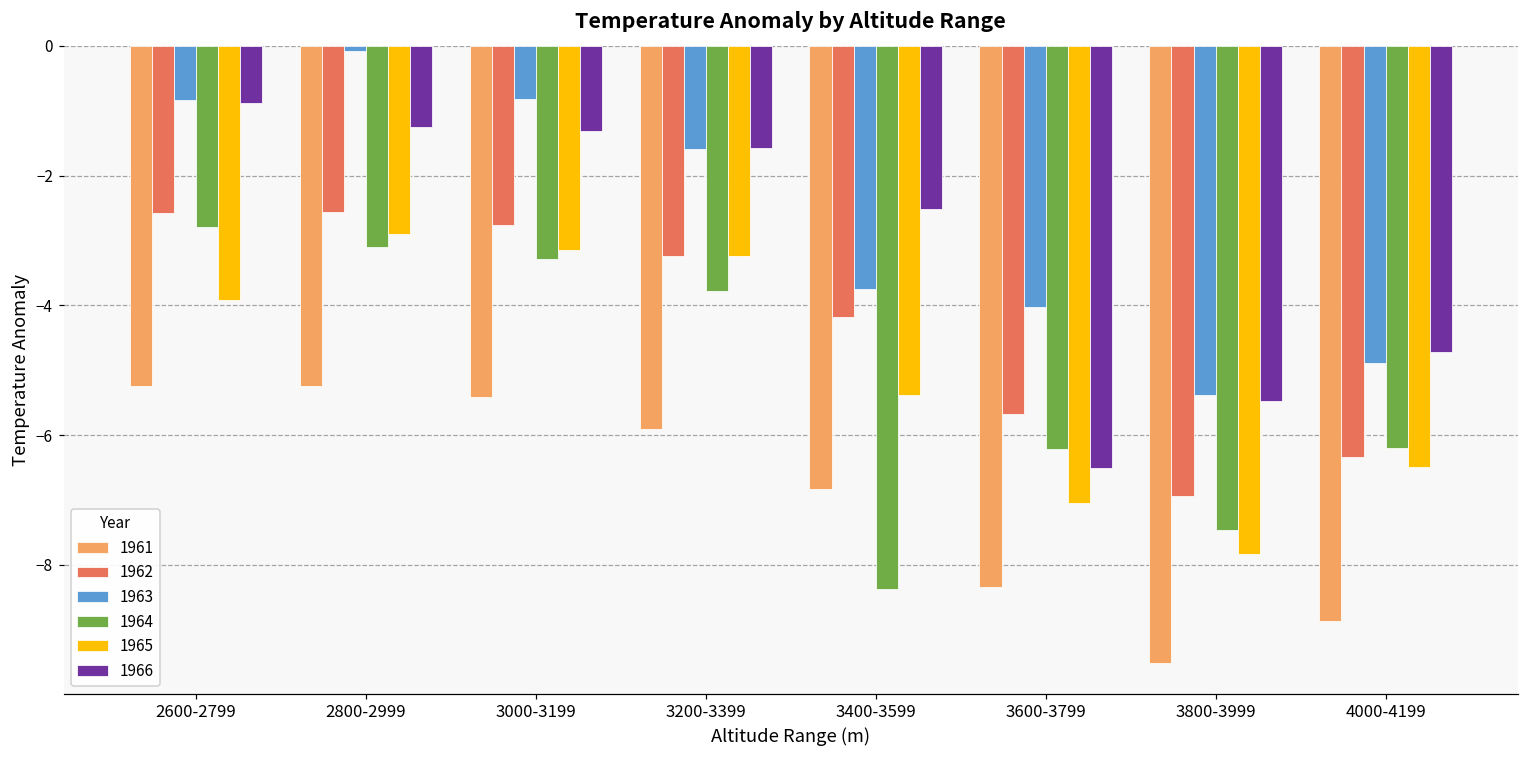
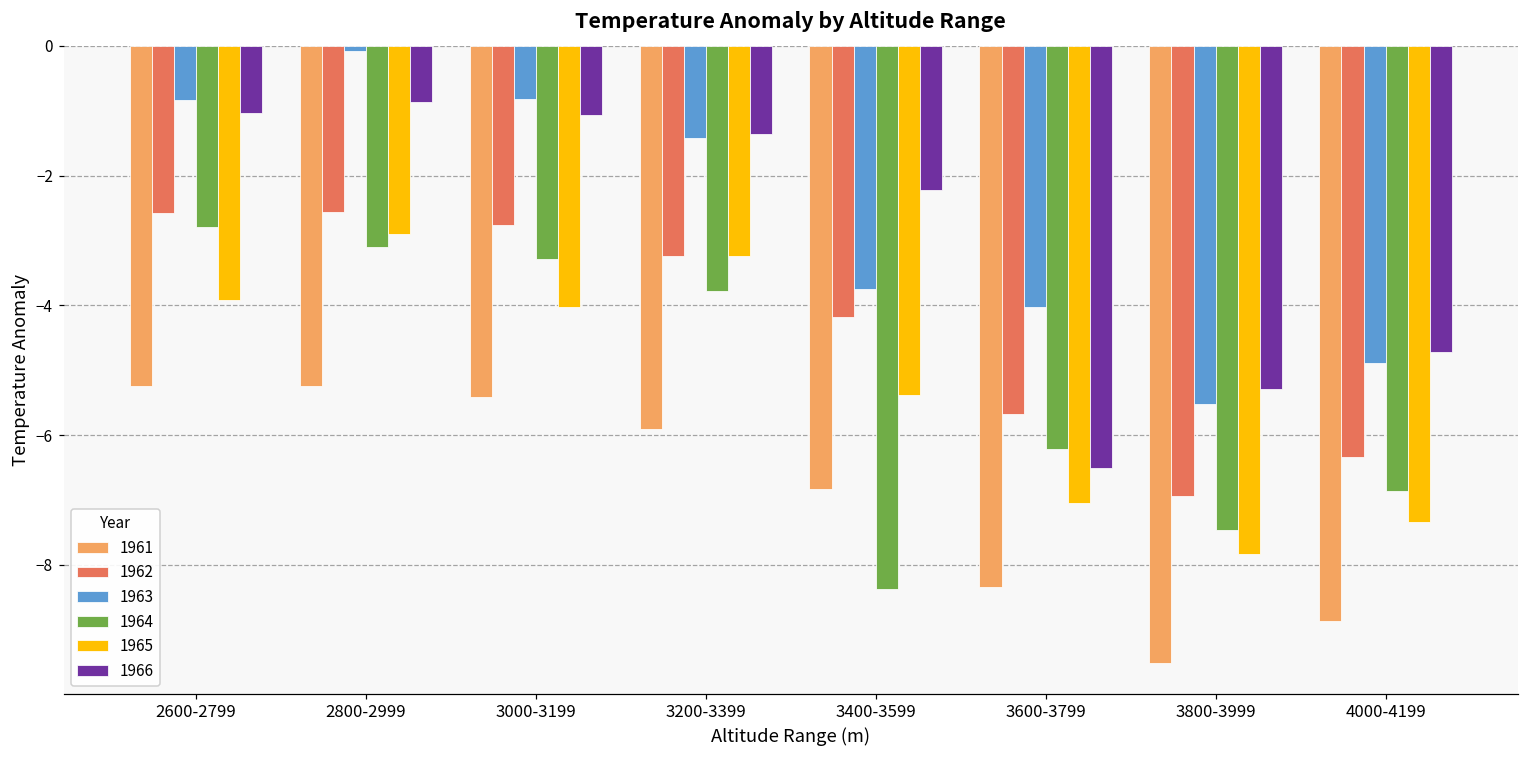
1966, 2600-2799: -0.9 -> -1.0
1966, 2800-2999: -1.3 -> -0.9
1965, 3000-3199: -3.1 -> -4.0
1966, 3000-3199: -1.3 -> -1.1
1963, 3200-3399: -1.6 -> -1.4
1966, 3200-3399: -1.6 -> -1.4
1966, 3400-3599: -2.5 -> -2.2
1963, 3800-3999: -5.4 -> -5.5
1966, 3800-3999: -5.5 -> -5.3
1964, 4000-4199: -6.2 -> -6.9
1965, 4000-4199: -6.5 -> -7.3
